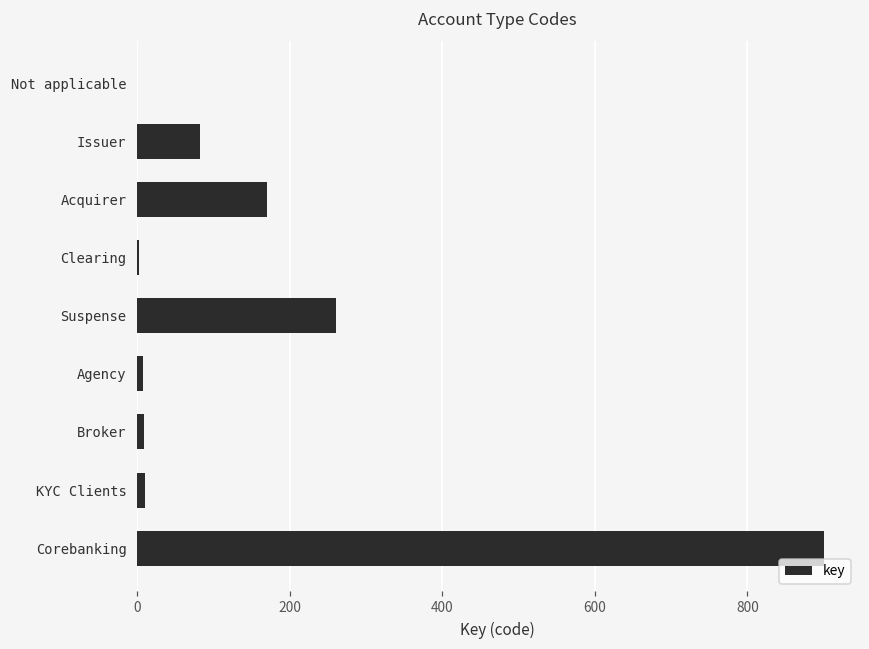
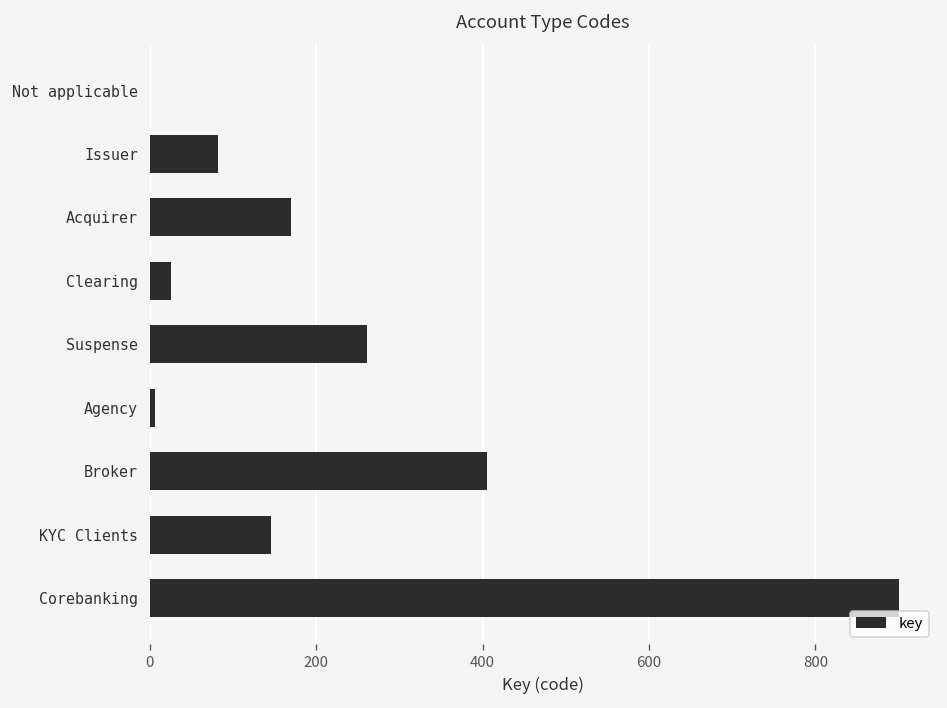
Clearing: 0 -> 30
Broker: 10 -> 410
KYC Clients: 10 -> 150
